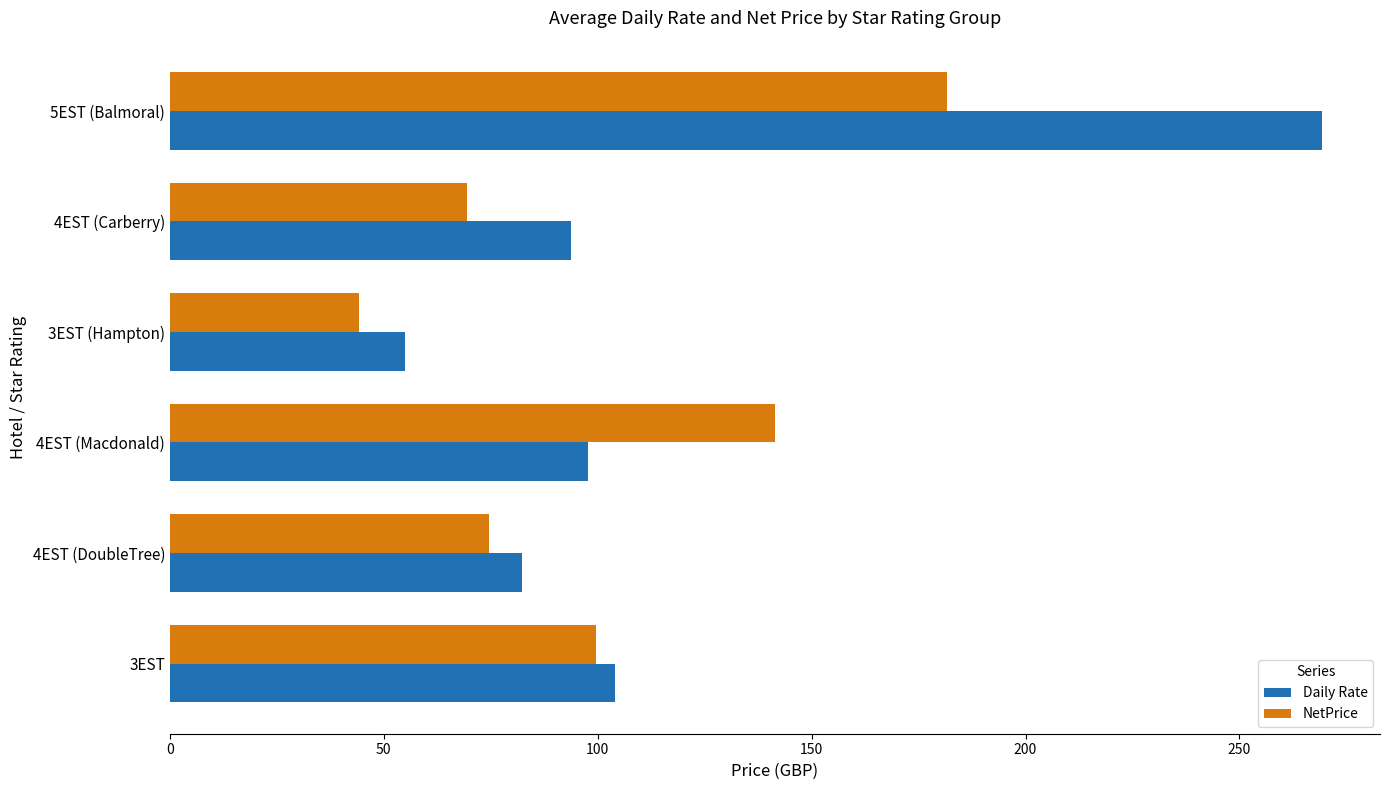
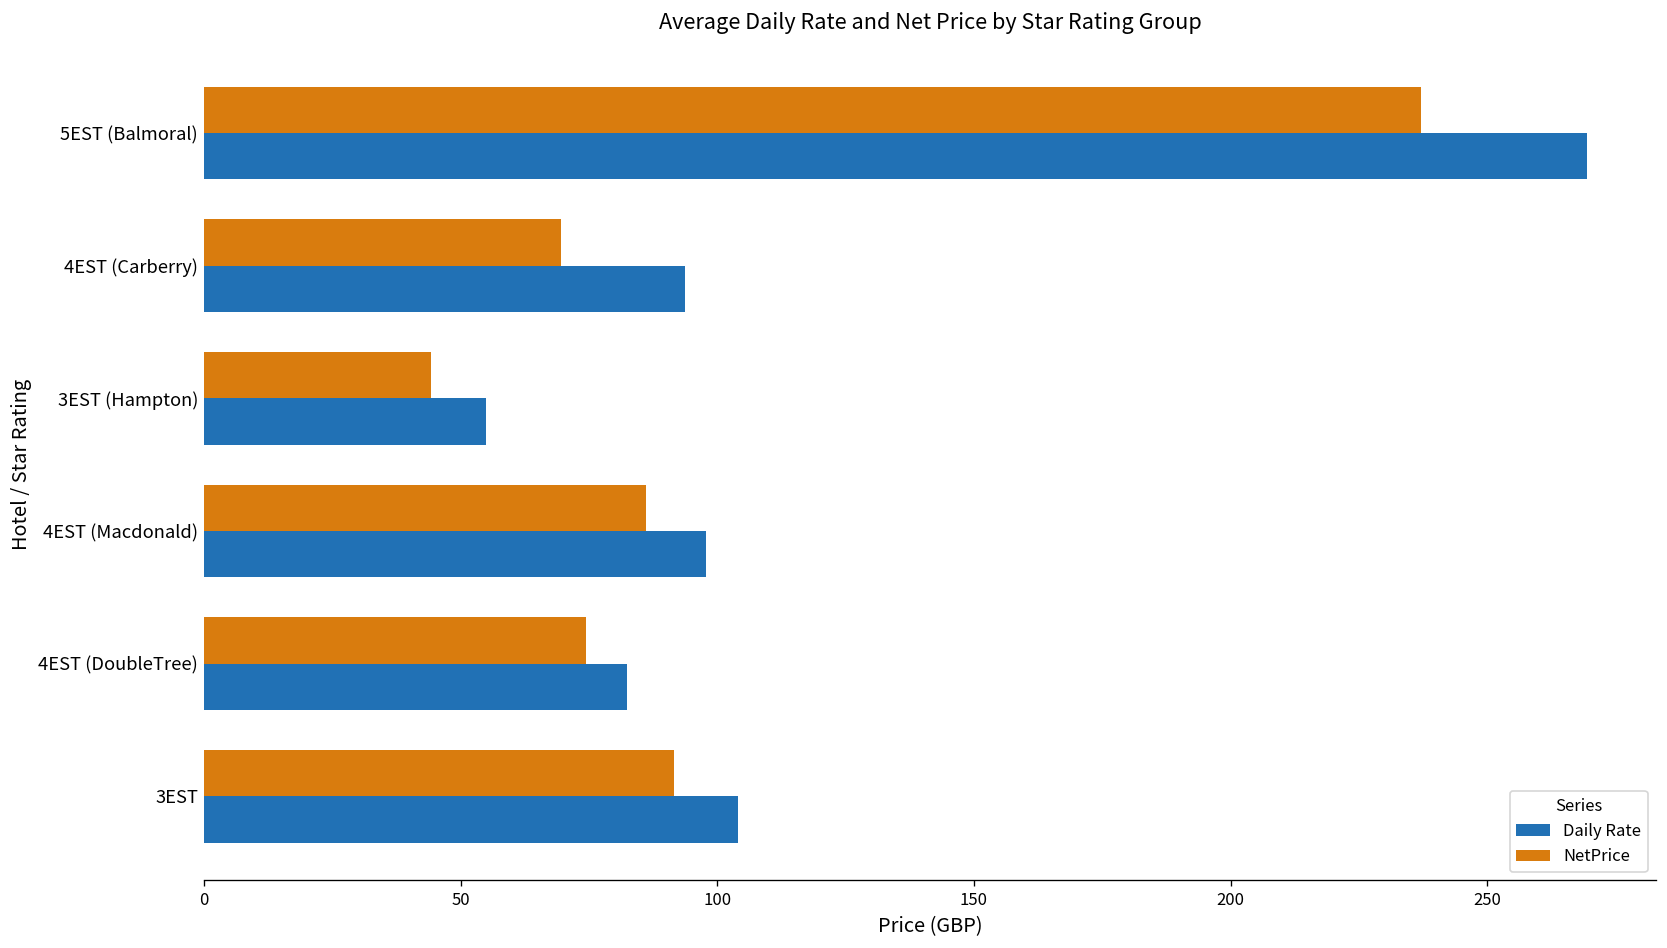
NetPrice, 5EST (Balmoral): 182 -> 237
NetPrice, 4EST (Macdonald): 141 -> 86
NetPrice, 3EST: 99 -> 92
